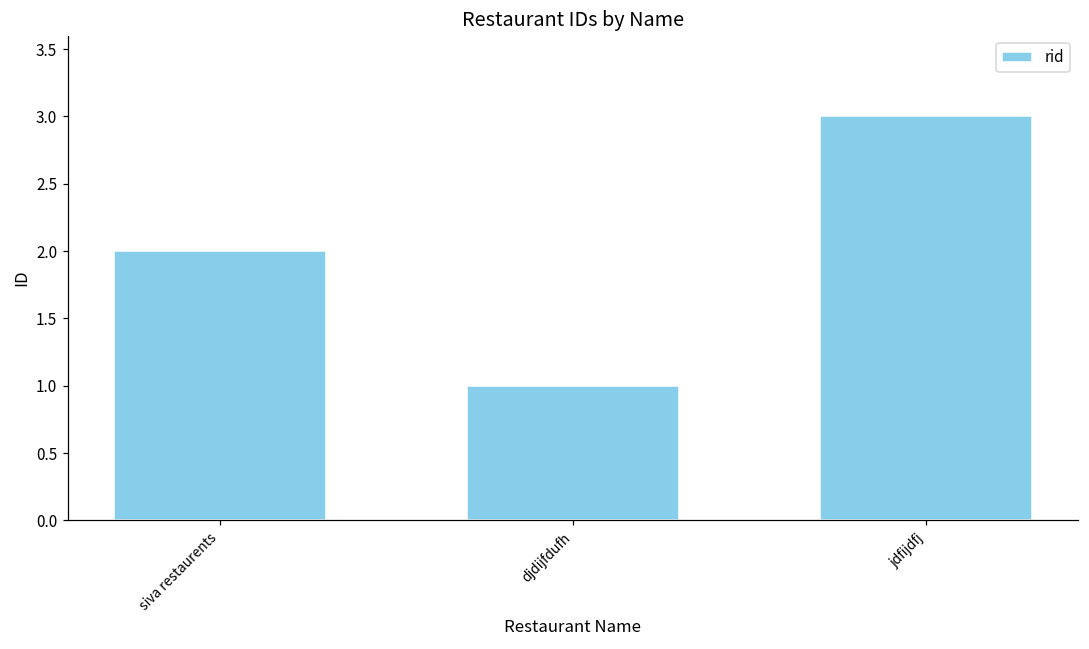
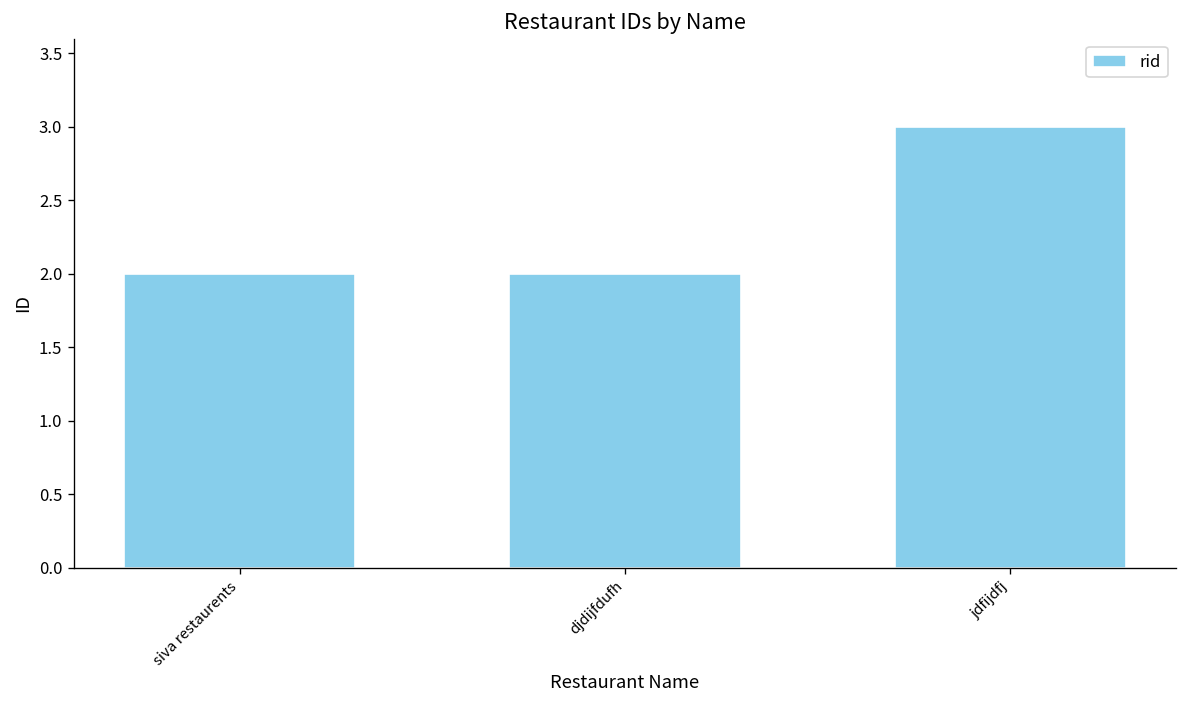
djdijfdufh: 1 -> 2
